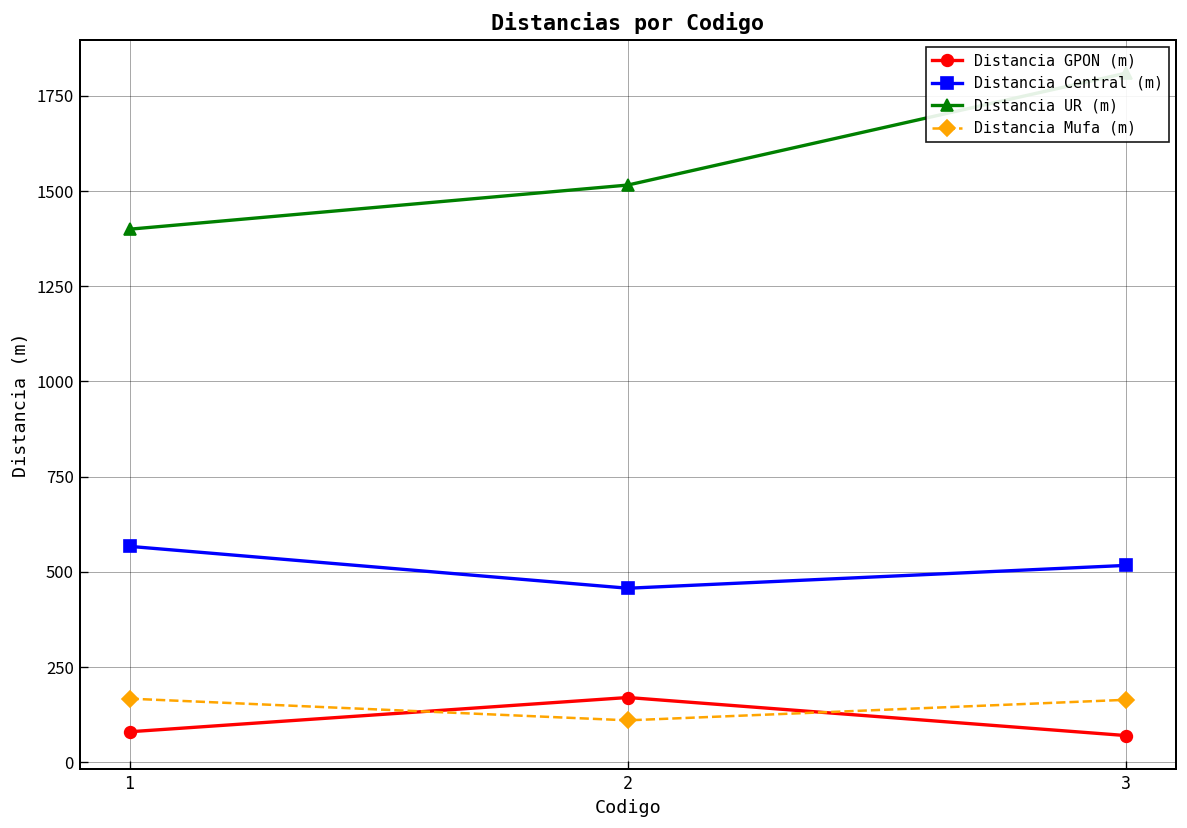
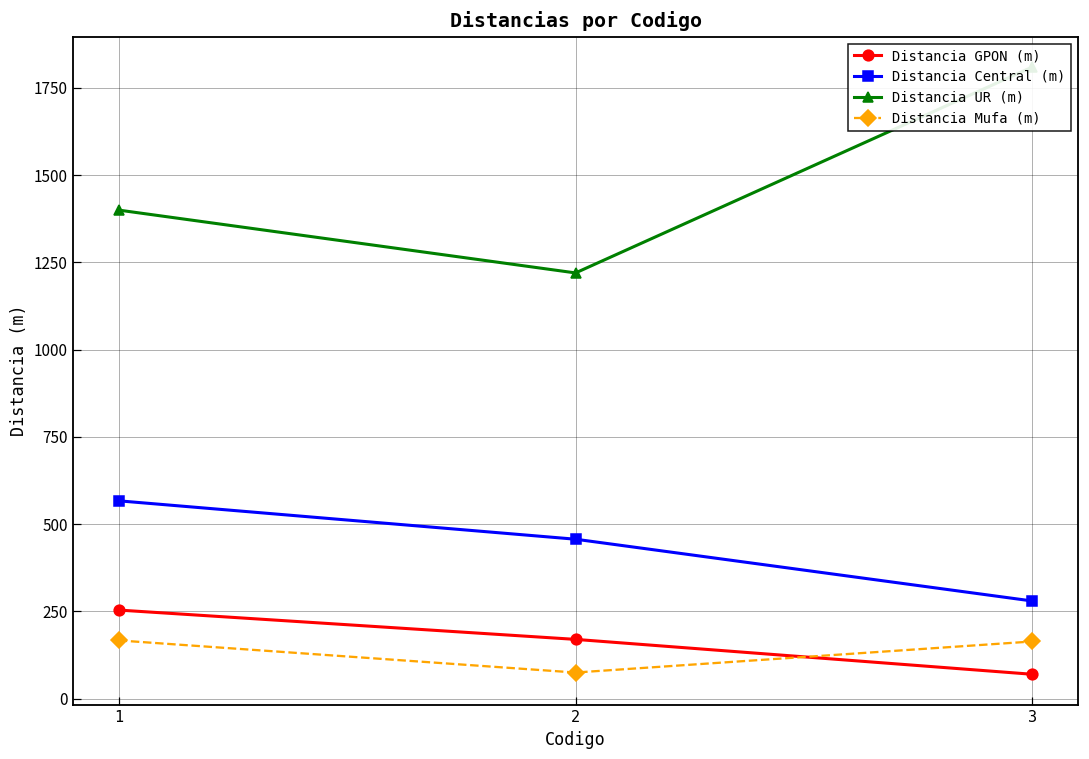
Distancia GPON (m), 1: 80 -> 250
Distancia UR (m), 2: 1520 -> 1220
Distancia Mufa (m), 2: 110 -> 80
Distancia Central (m), 3: 520 -> 280
